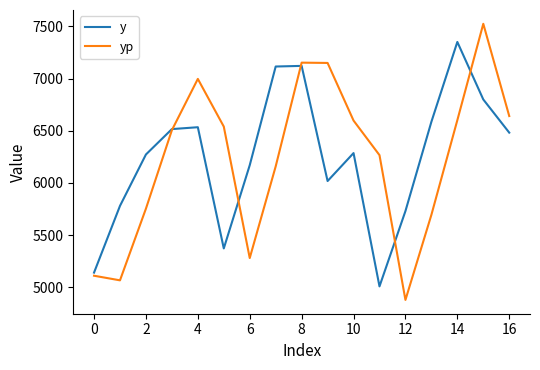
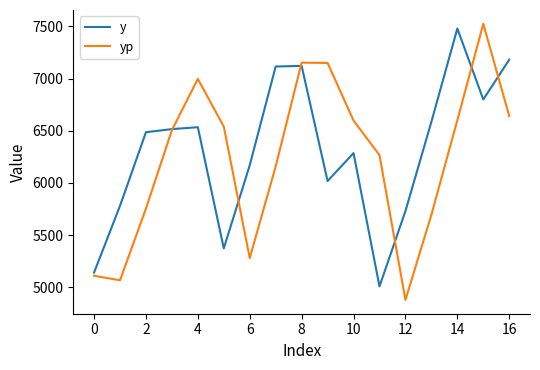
y, 2: 6270 -> 6490
y, 14: 7350 -> 7480
y, 16: 6480 -> 7180
